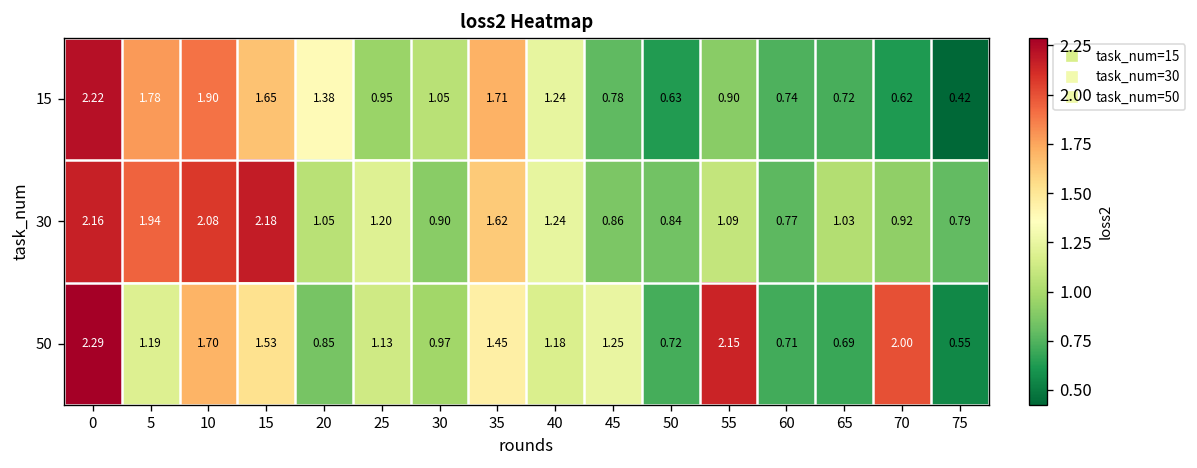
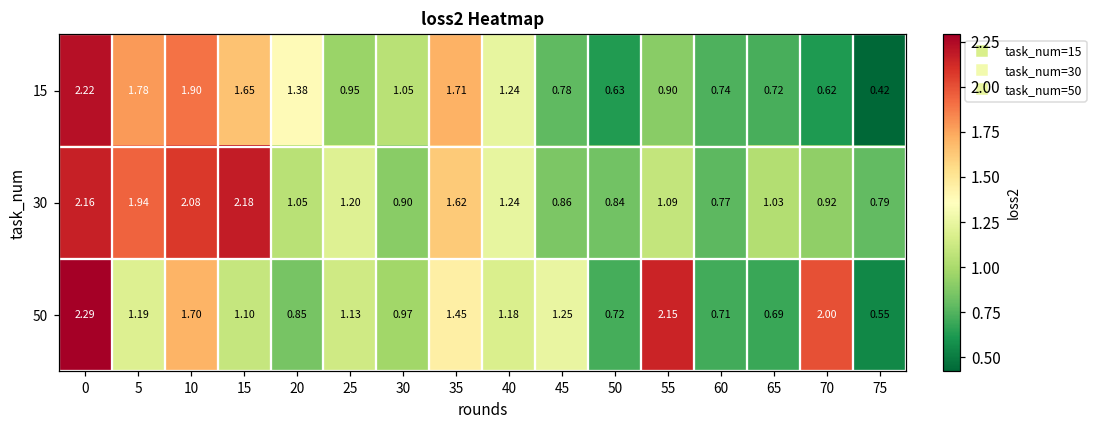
50, 15: 1.53 -> 1.10
